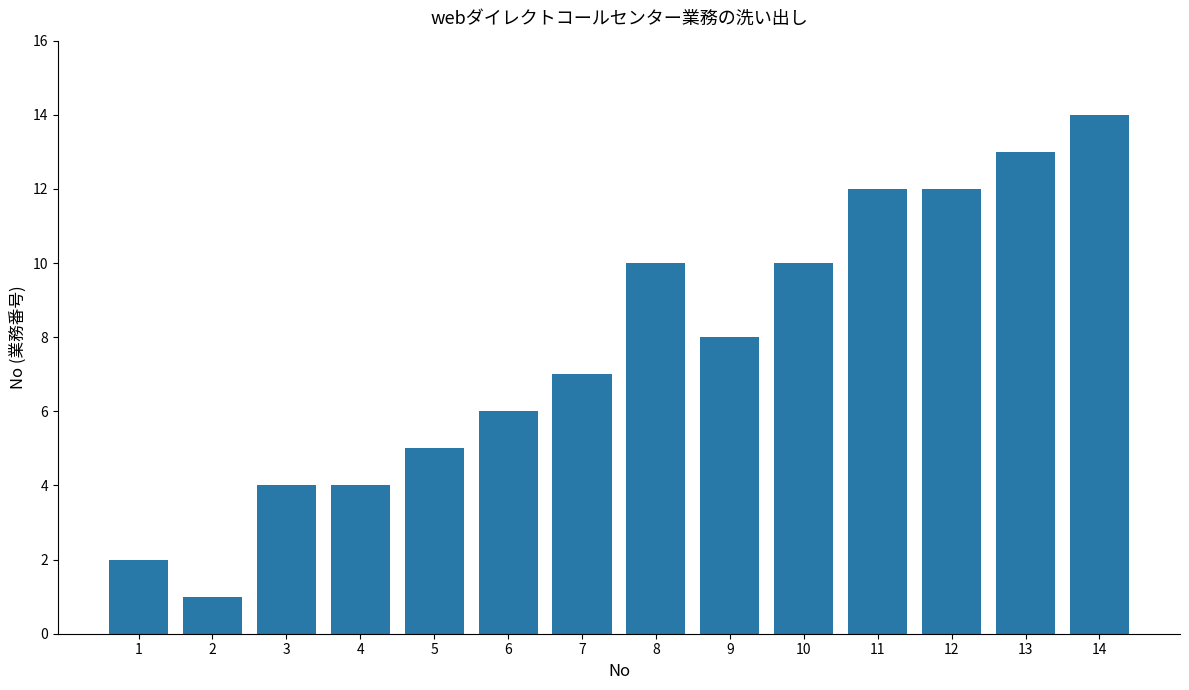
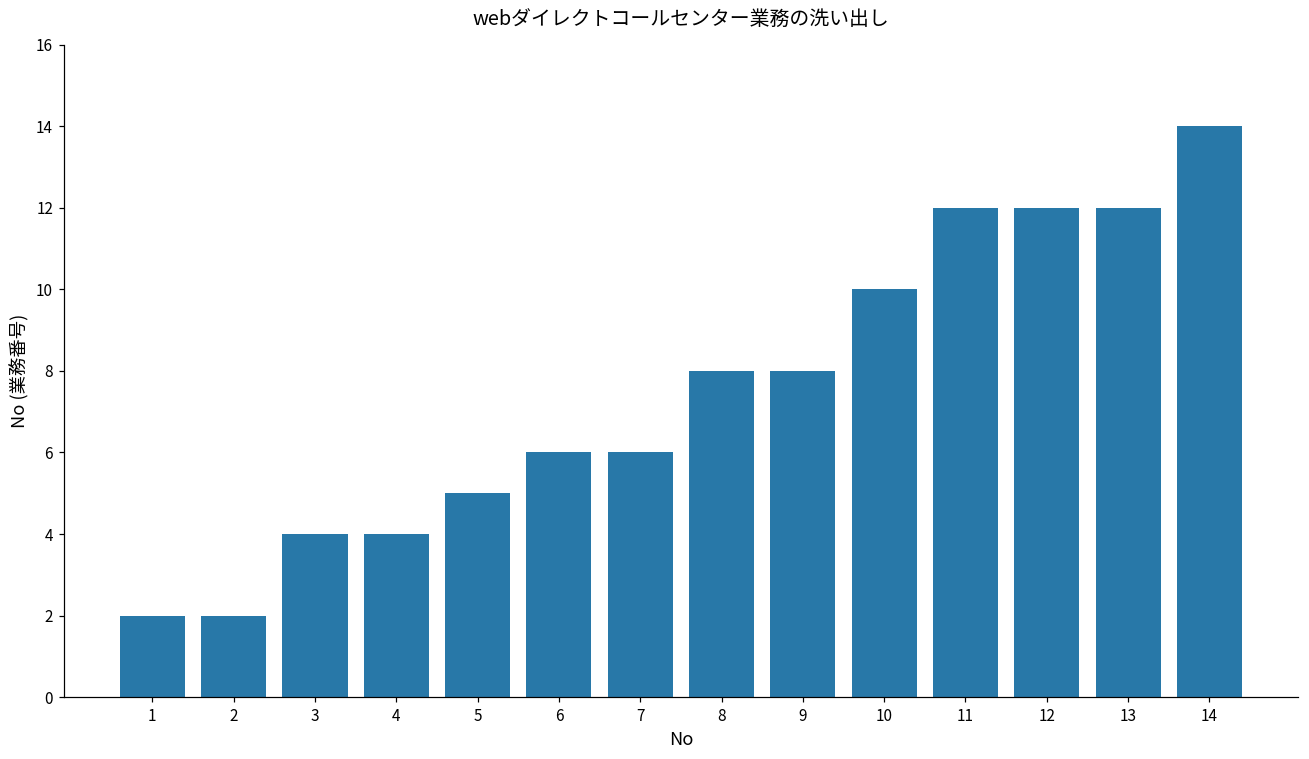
2: 1 -> 2
7: 7 -> 6
8: 10 -> 8
13: 13 -> 12
